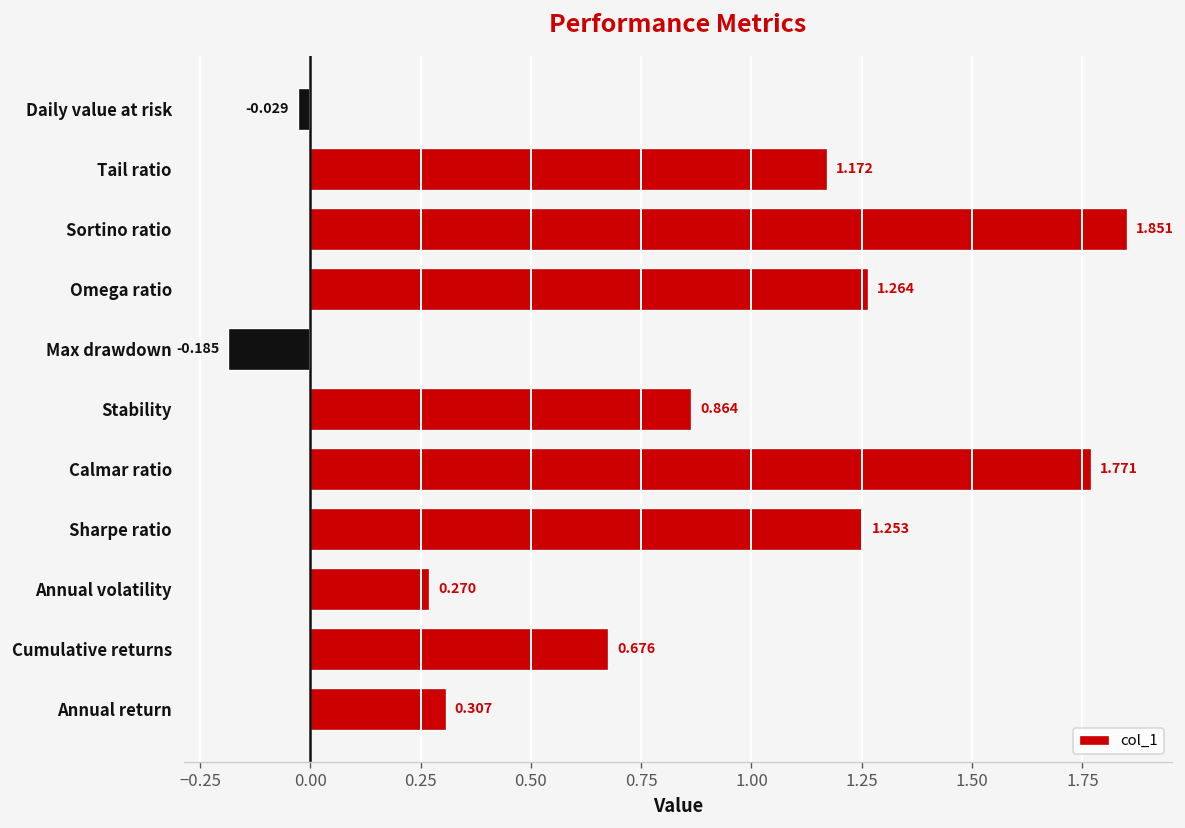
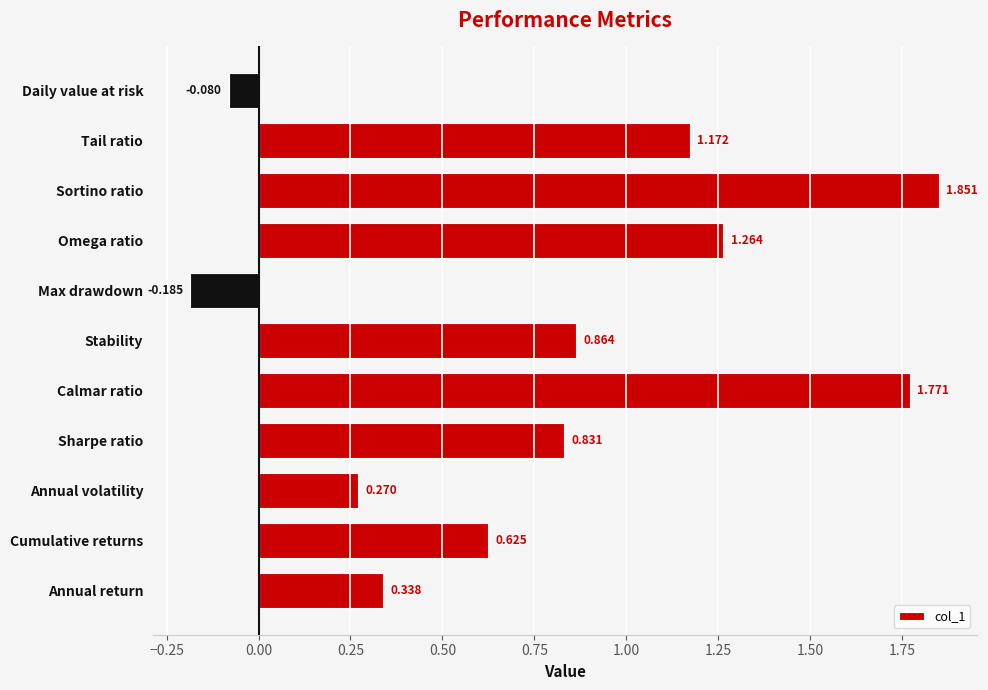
Daily value at risk: -0.029 -> -0.080
Sharpe ratio: 1.253 -> 0.831
Cumulative returns: 0.676 -> 0.625
Annual return: 0.307 -> 0.338
